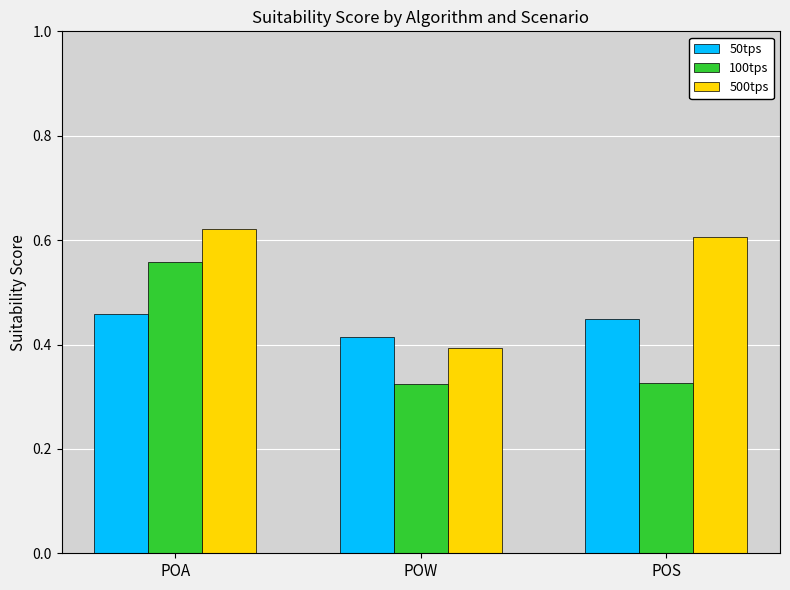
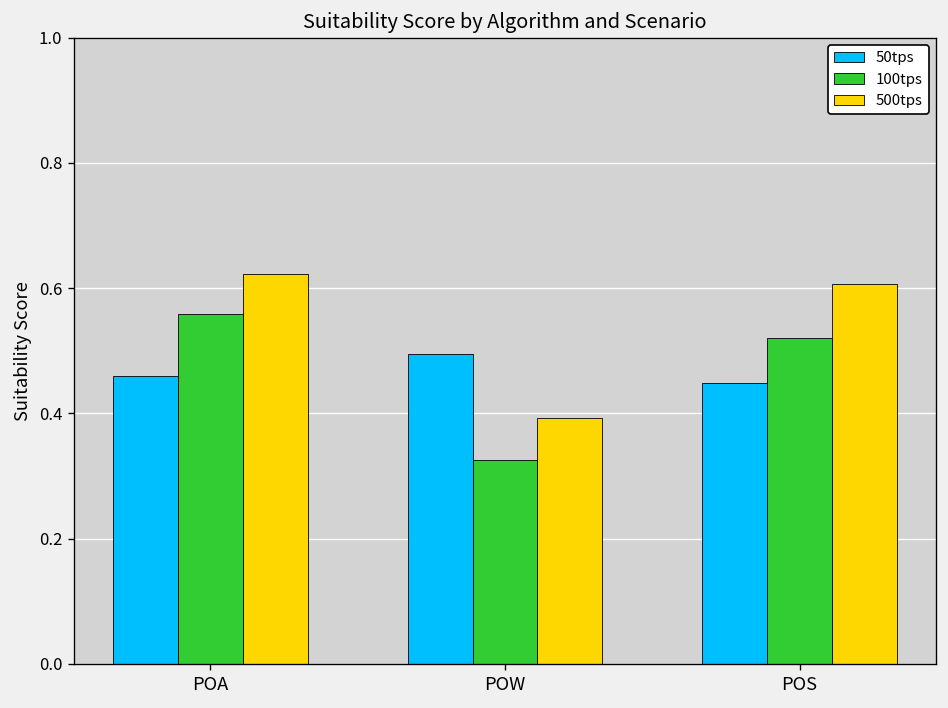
50tps, POW: 0.41 -> 0.49
100tps, POS: 0.33 -> 0.52
